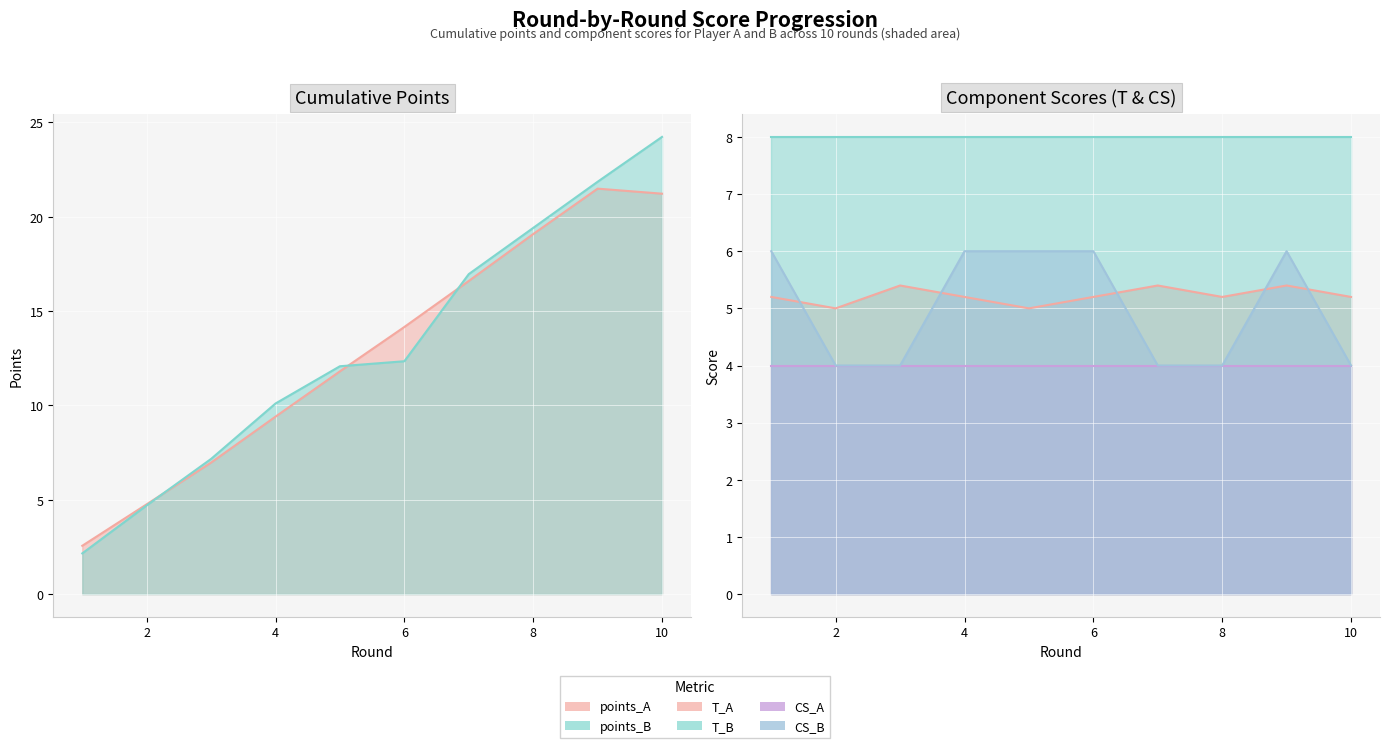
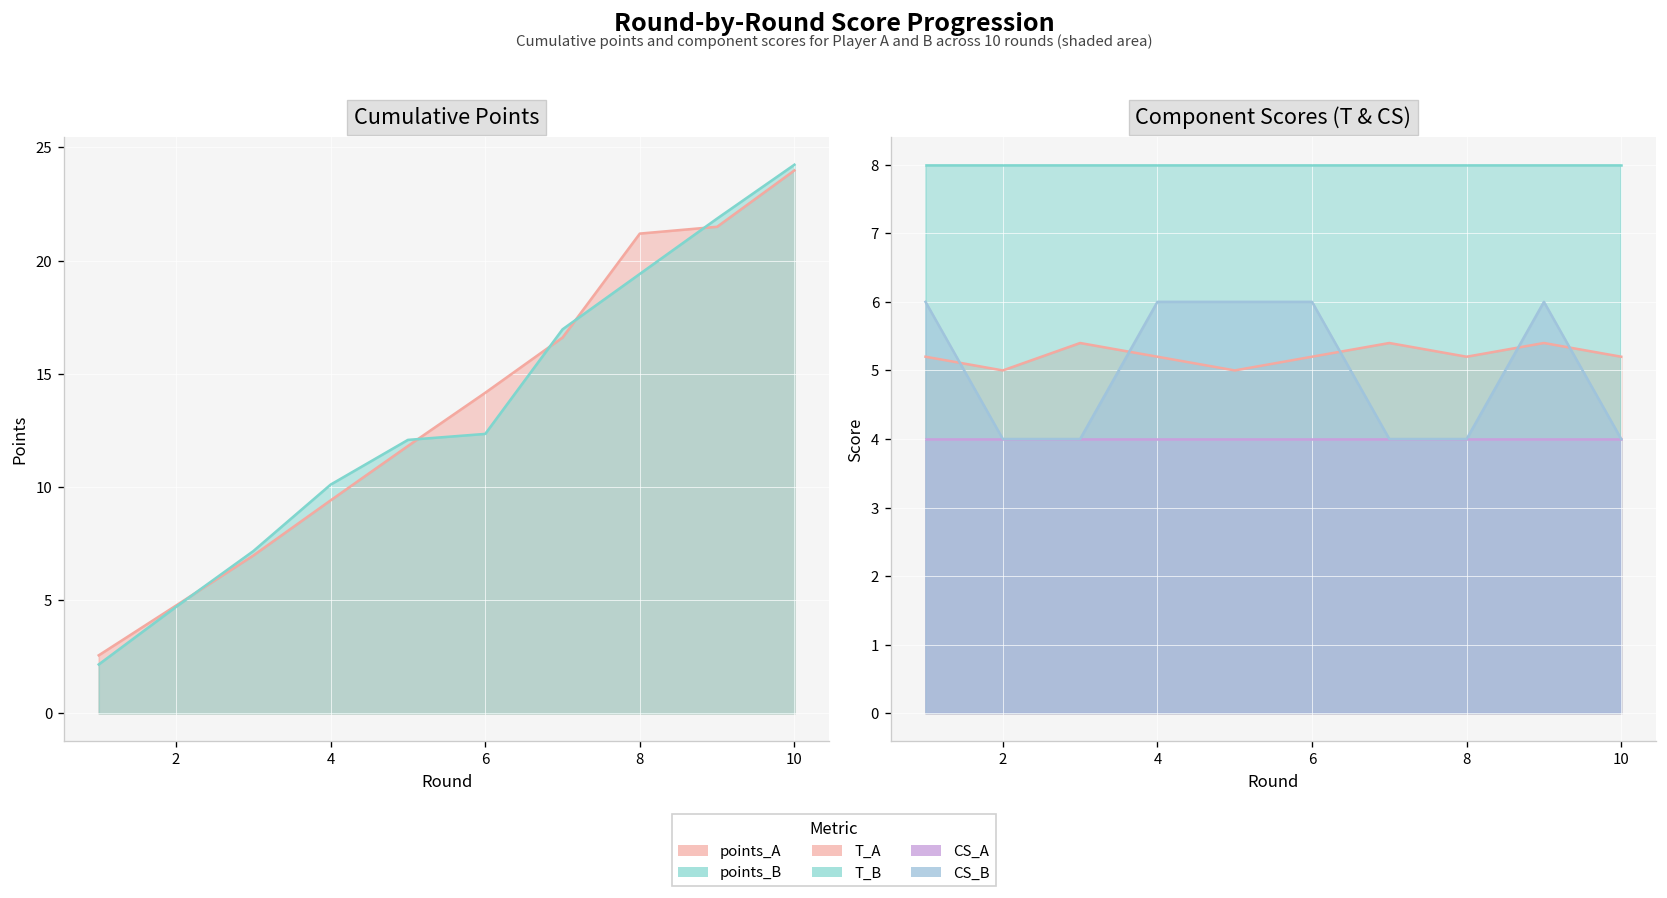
Cumulative Points, points_A, 8: 19.1 -> 21.2
Cumulative Points, points_A, 10: 21.2 -> 24.0
